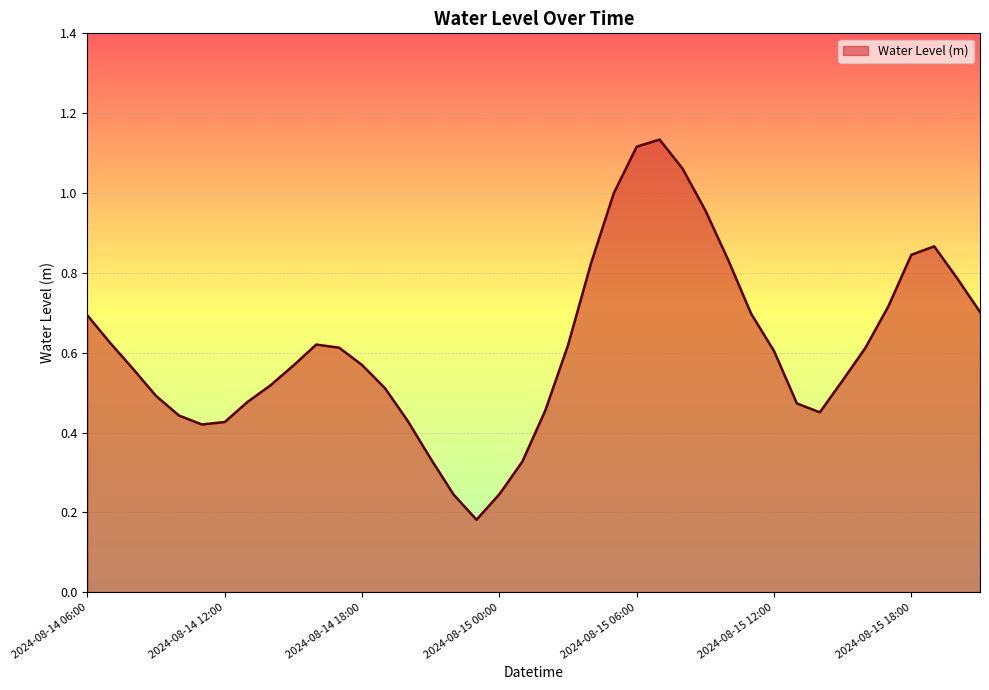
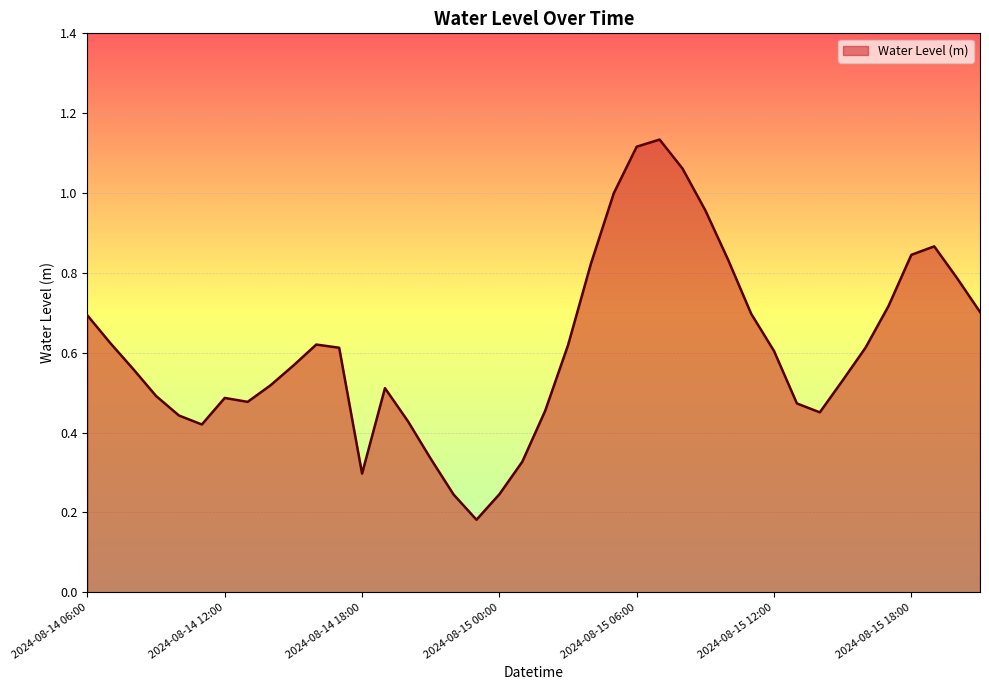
2024-08-14 12:00: 0.43 -> 0.49
2024-08-14 18:00: 0.57 -> 0.30
